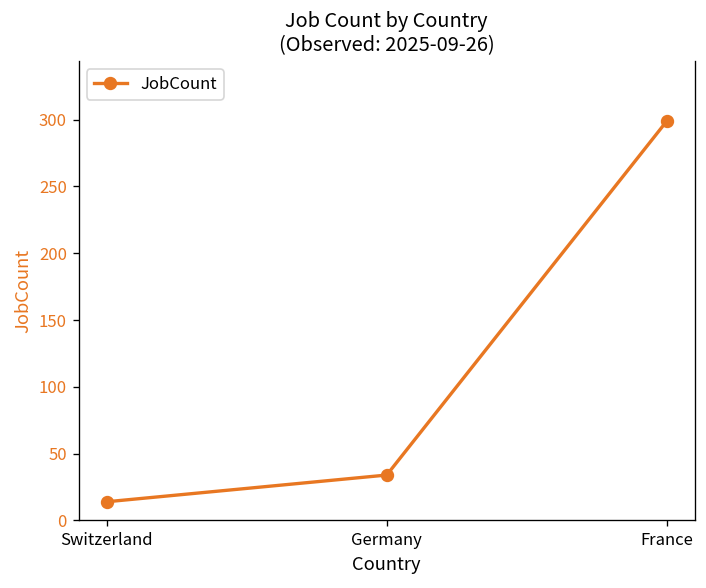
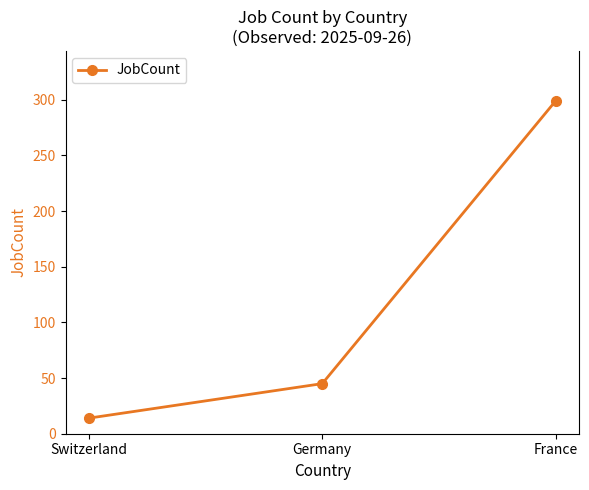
Germany: 34 -> 45
